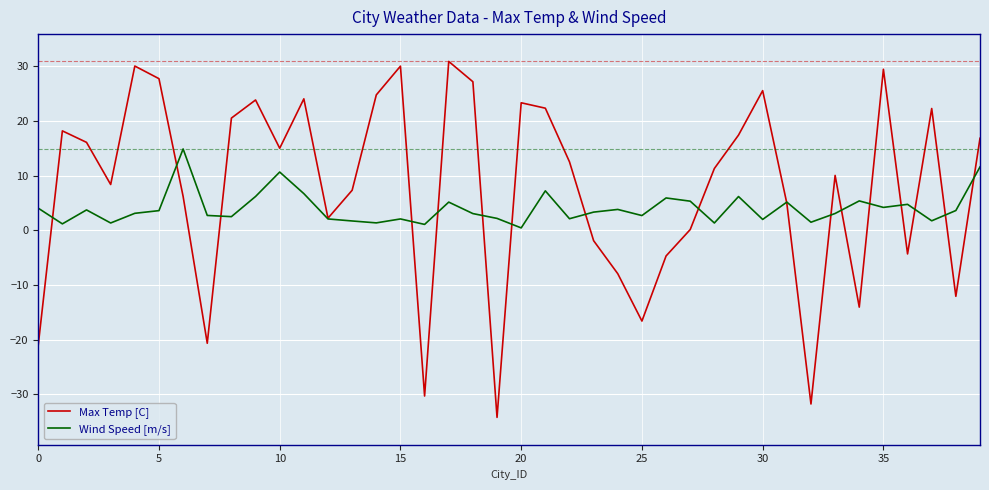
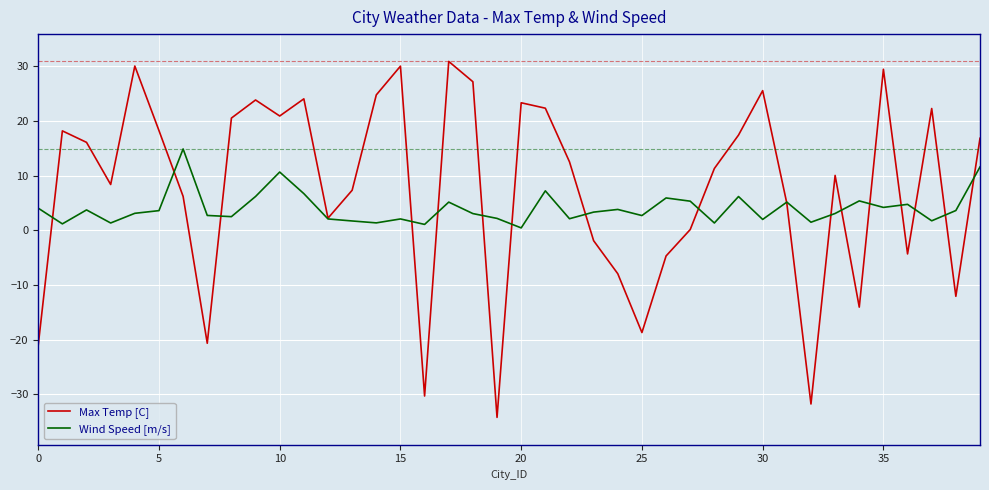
Max Temp [C], 5: 28 -> 18
Max Temp [C], 10: 15 -> 21
Max Temp [C], 25: -17 -> -19
